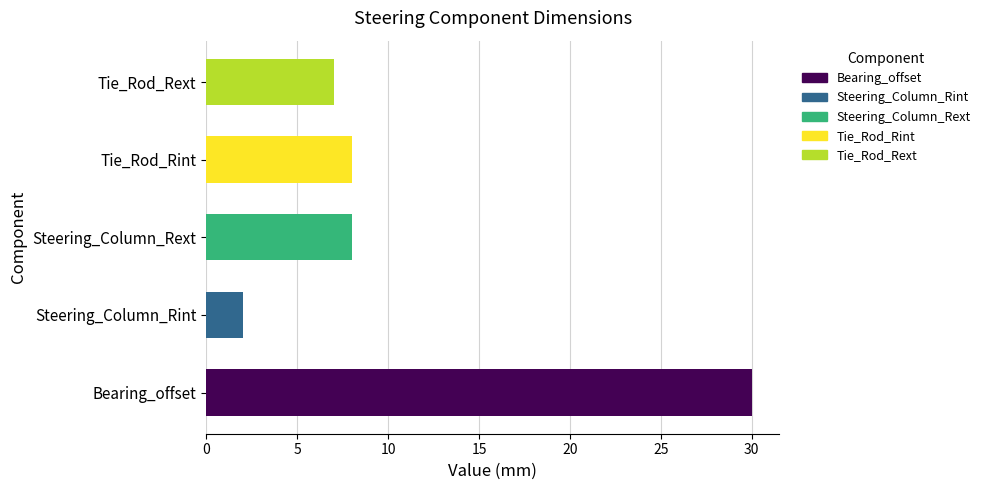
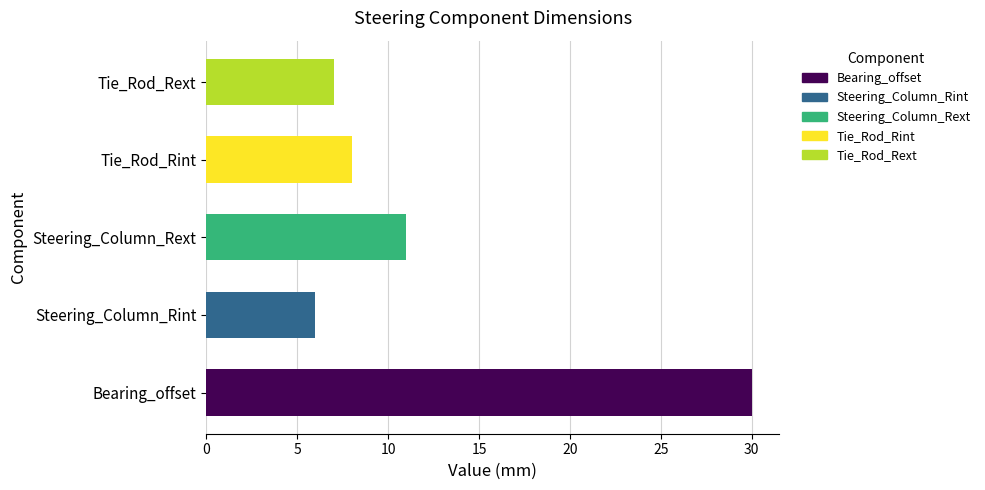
Steering_Column_Rext: 8 -> 11
Steering_Column_Rint: 2 -> 6
